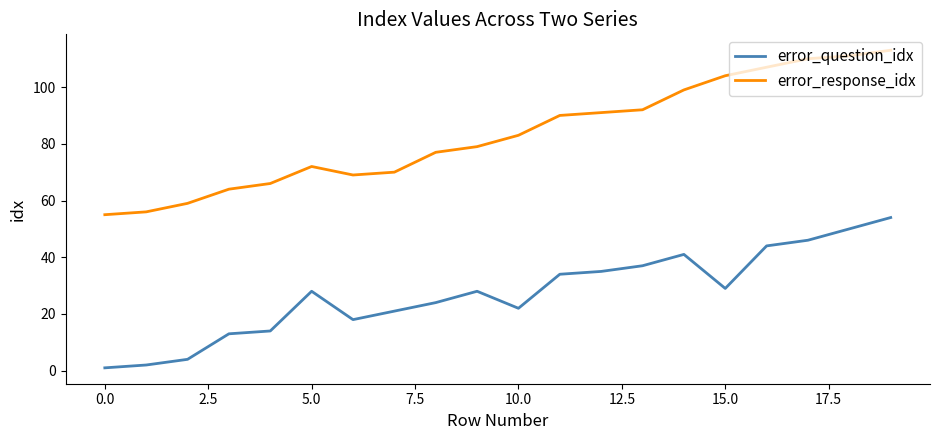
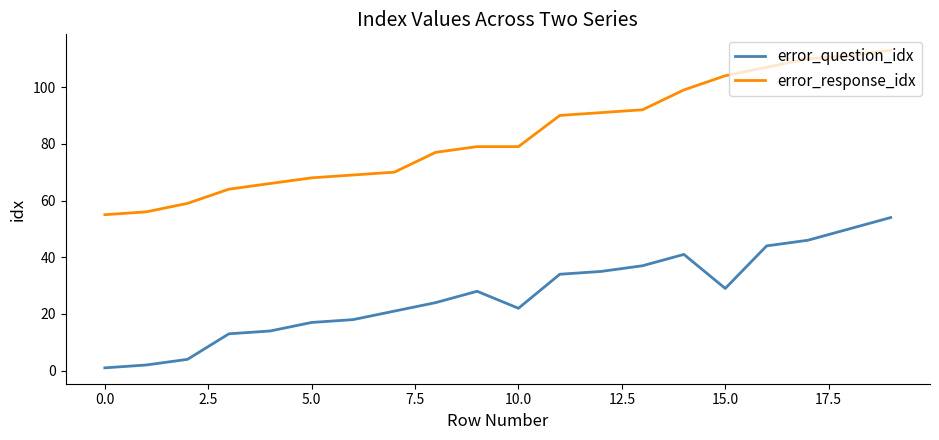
error_question_idx, 5.0: 28 -> 17
error_response_idx, 5.0: 72 -> 68
error_response_idx, 10.0: 83 -> 79
